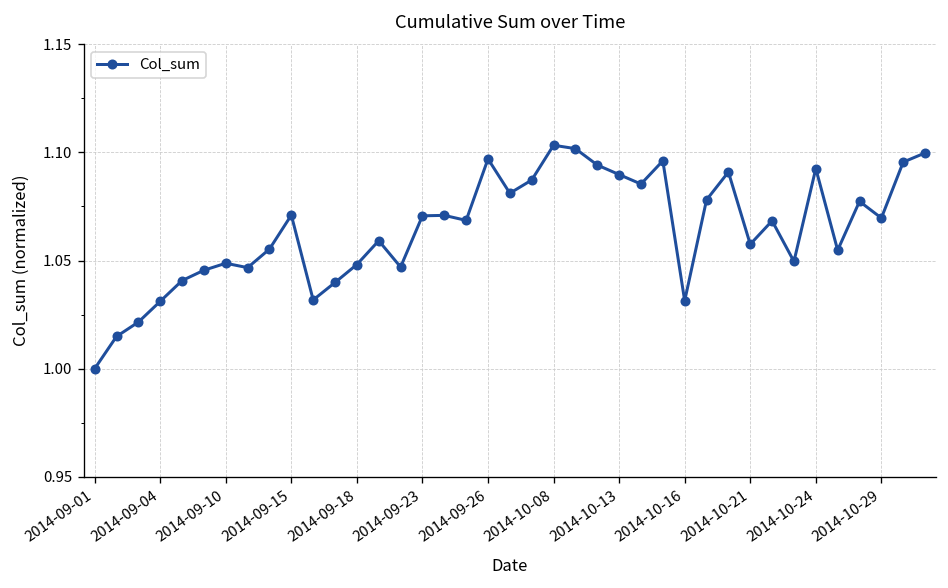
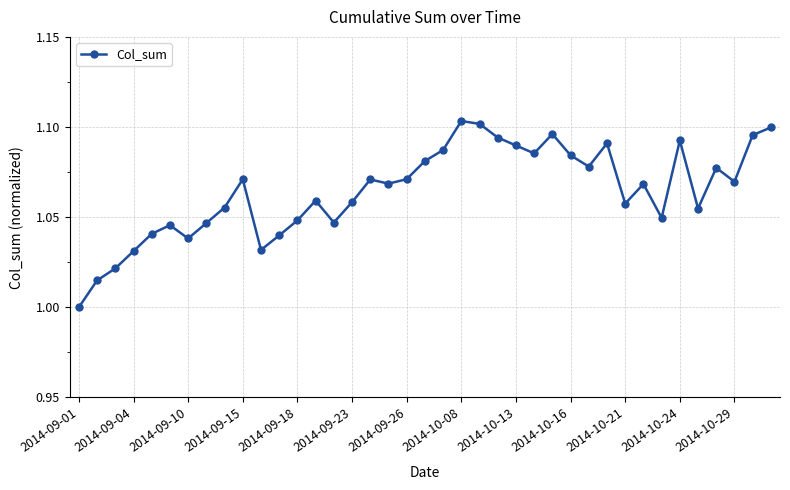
2014-09-10: 1.049 -> 1.038
2014-09-23: 1.071 -> 1.058
2014-09-26: 1.097 -> 1.071
2014-10-16: 1.031 -> 1.084
